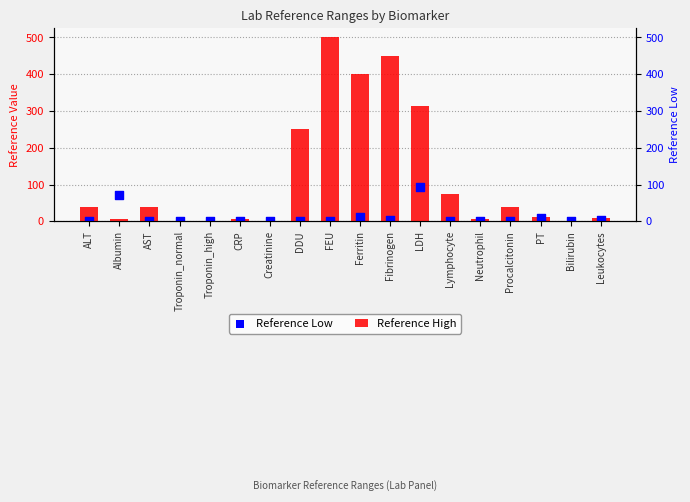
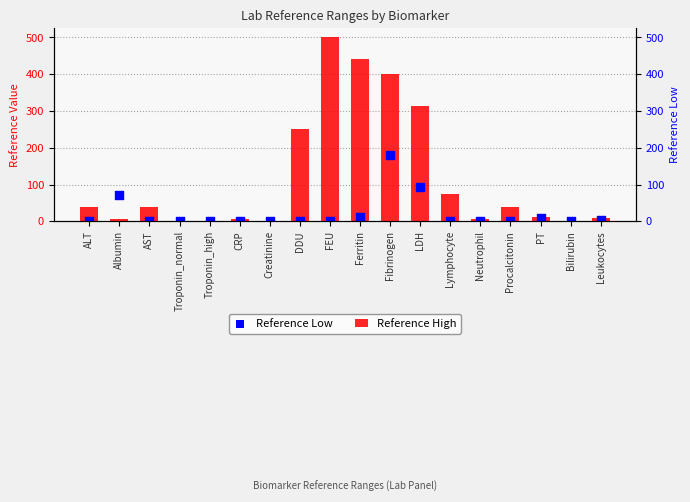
Reference High, Ferritin: 400 -> 440
Reference High, Fibrinogen: 450 -> 400
Reference Low, Fibrinogen: 0 -> 180
